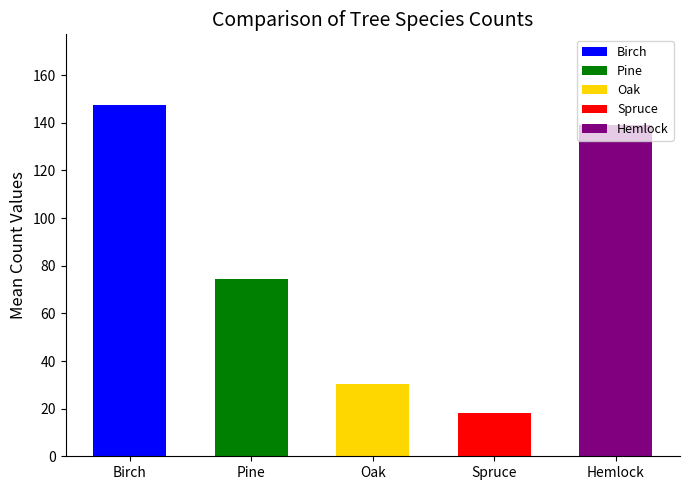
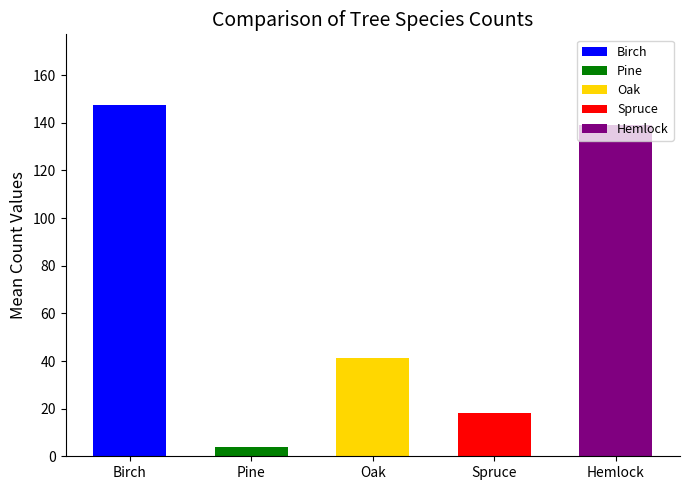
Pine: 74 -> 4
Oak: 30 -> 41
